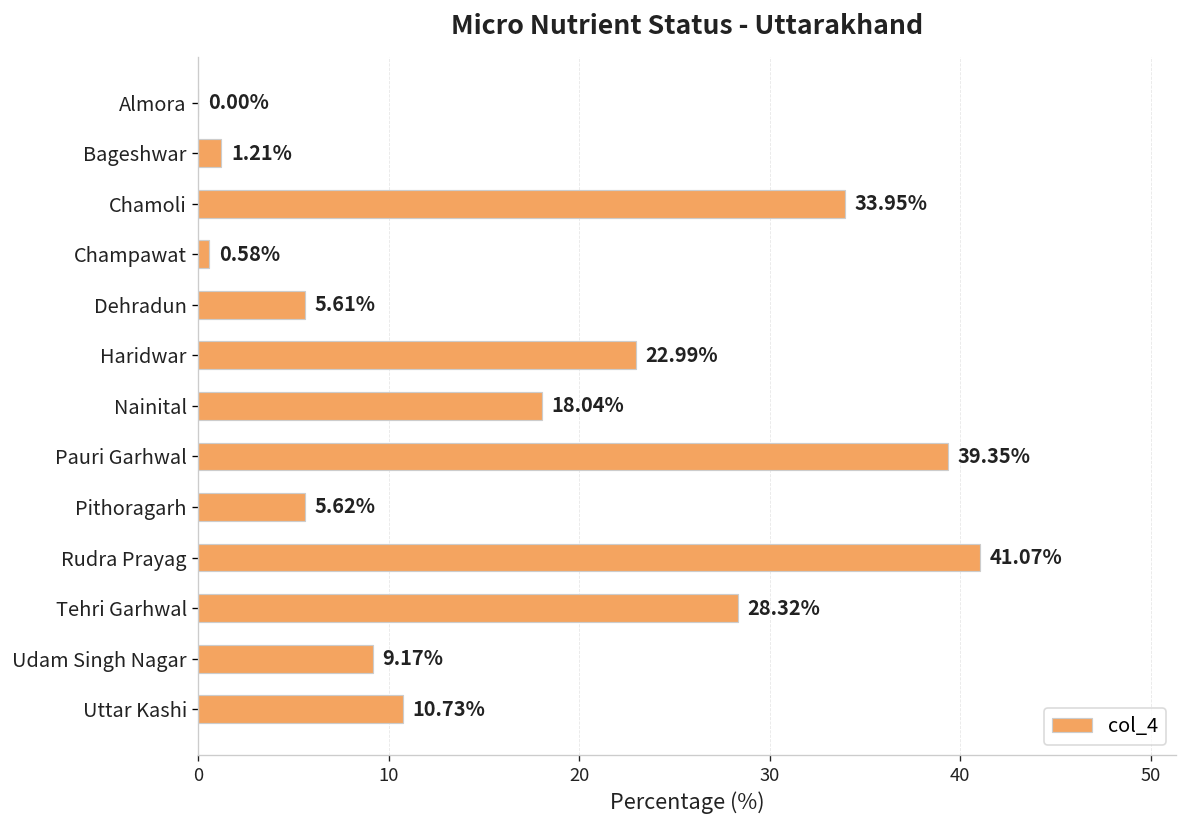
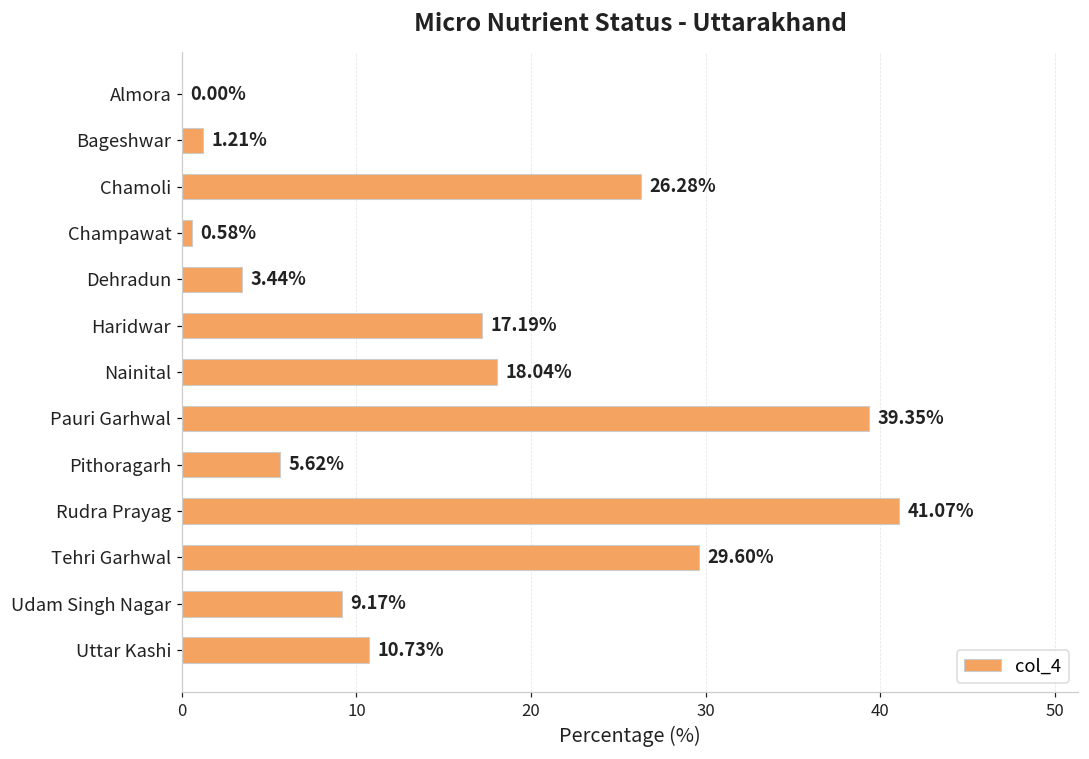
Chamoli: 33.95% -> 26.28%
Dehradun: 5.61% -> 3.44%
Haridwar: 22.99% -> 17.19%
Tehri Garhwal: 28.32% -> 29.60%
